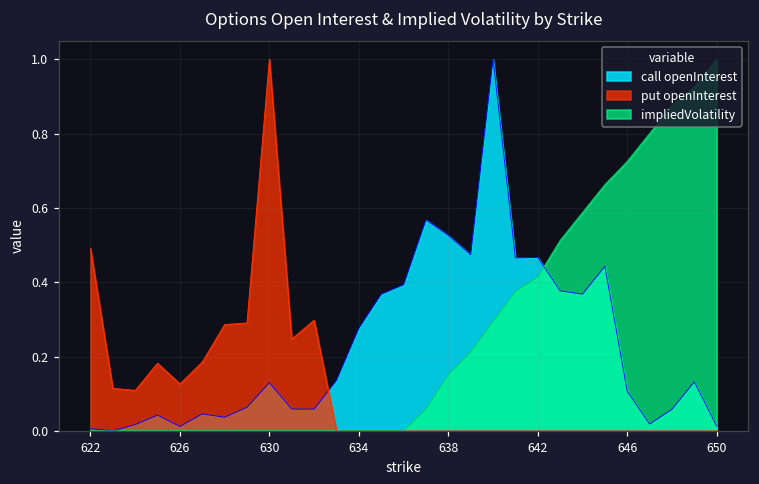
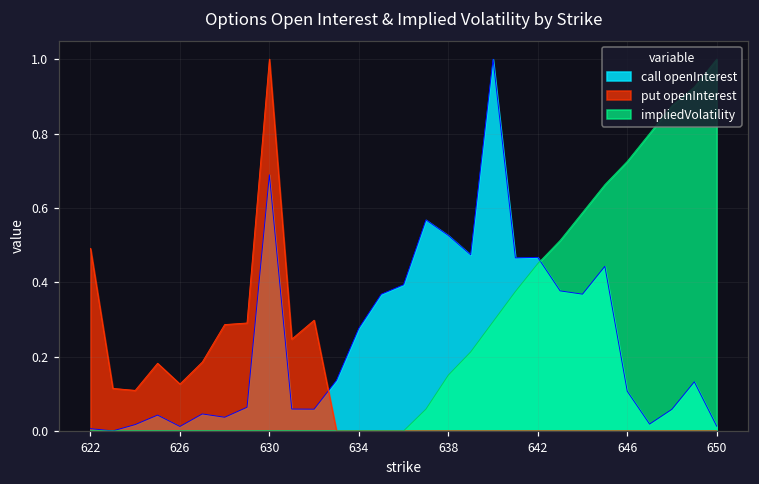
call openInterest, 630: 0.13 -> 0.69
impliedVolatility, 642: 0.41 -> 0.45
